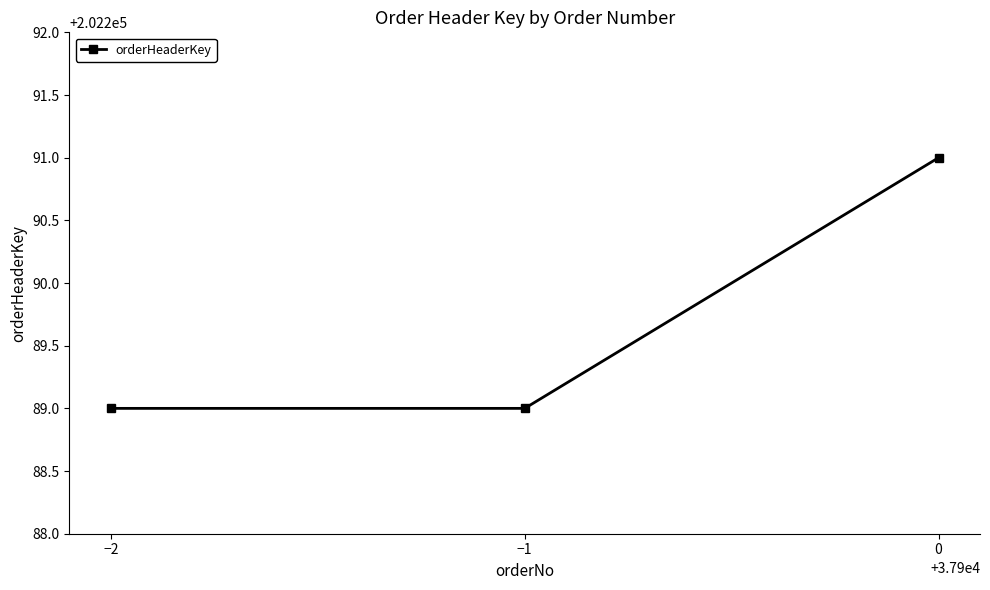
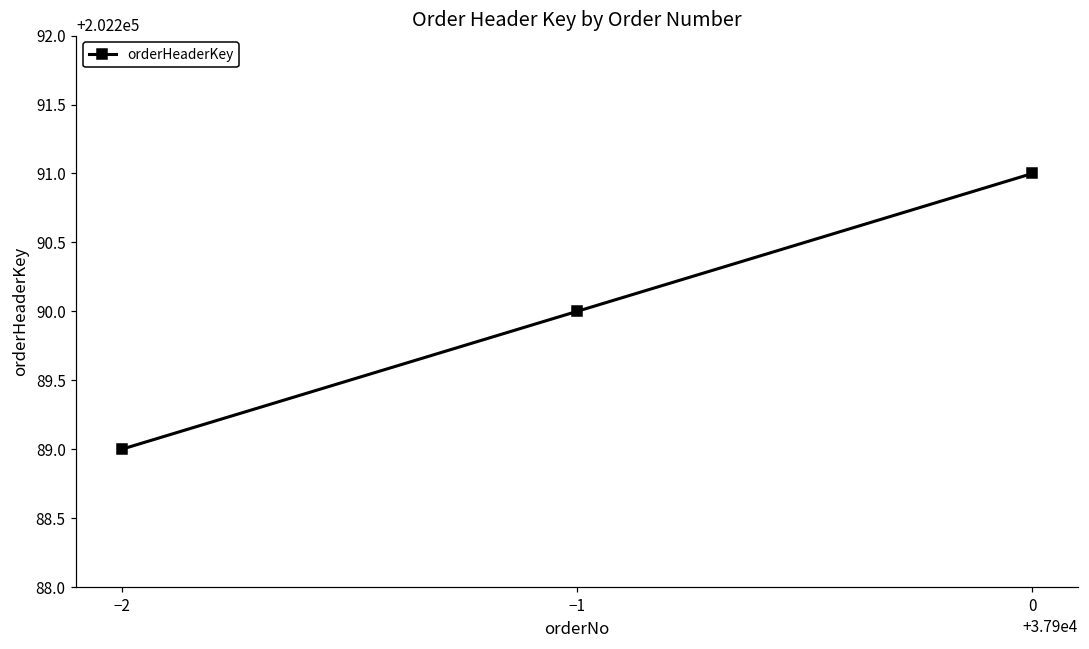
−1: 202289 -> 202290
